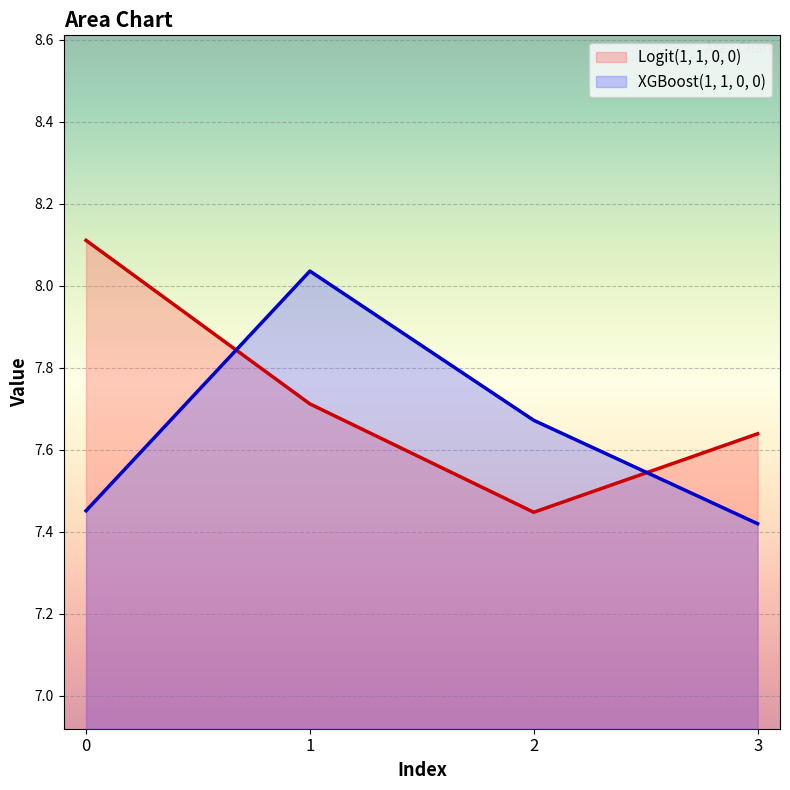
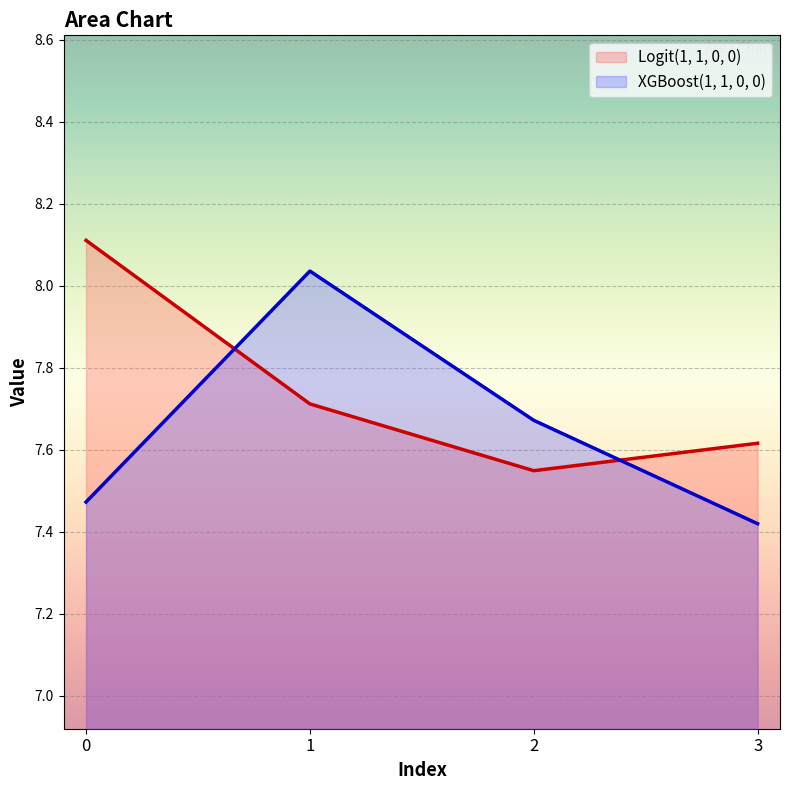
XGBoost(1, 1, 0, 0), 0: 7.45 -> 7.47
Logit(1, 1, 0, 0), 2: 7.45 -> 7.55
Logit(1, 1, 0, 0), 3: 7.64 -> 7.62
